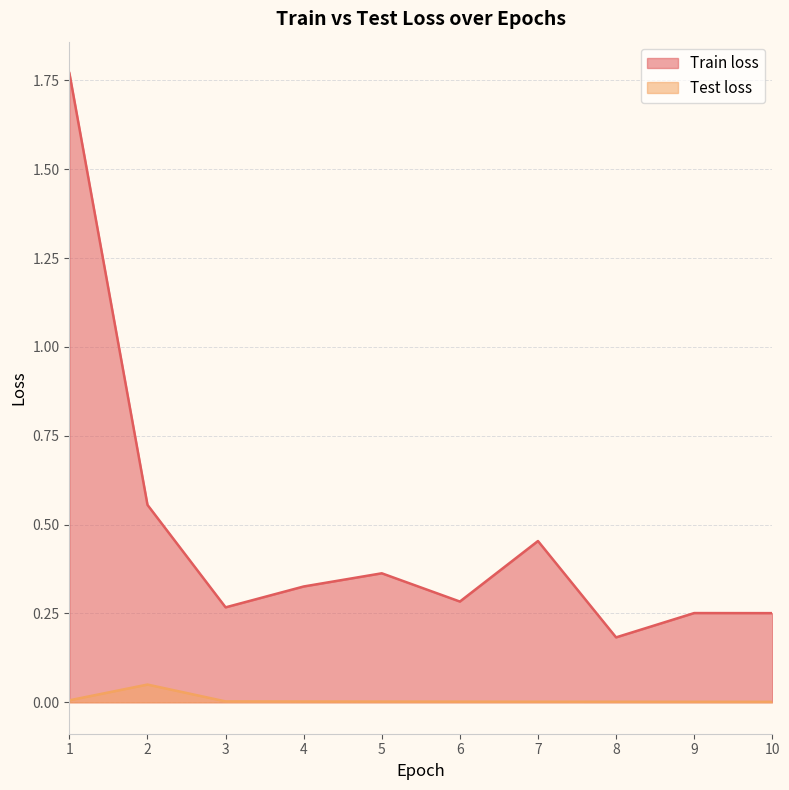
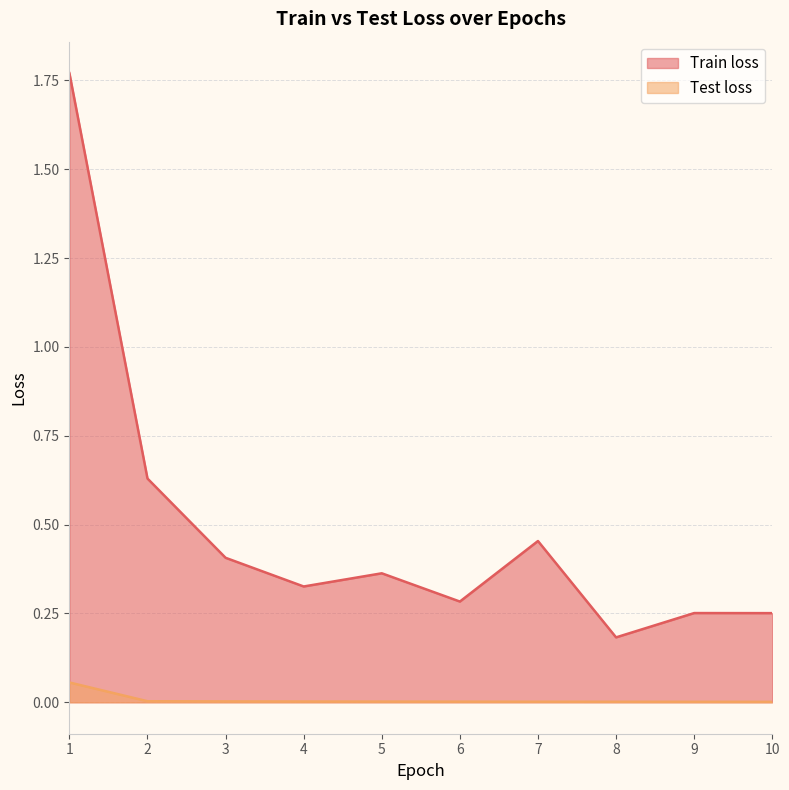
Test loss, 1: 0.01 -> 0.06
Train loss, 2: 0.56 -> 0.63
Test loss, 2: 0.05 -> 0.00
Train loss, 3: 0.27 -> 0.41
